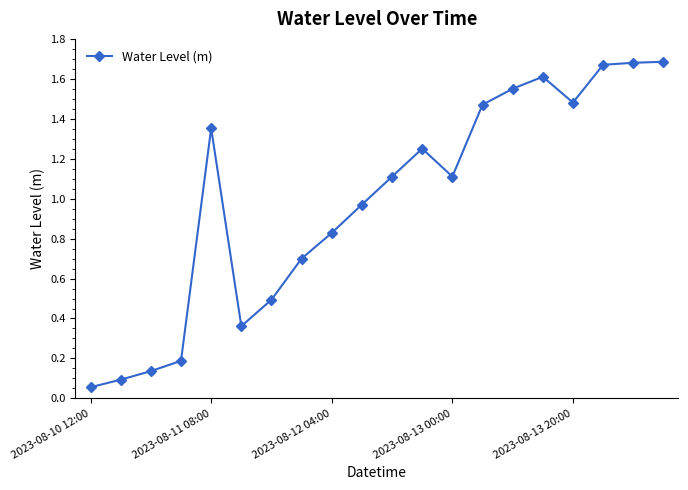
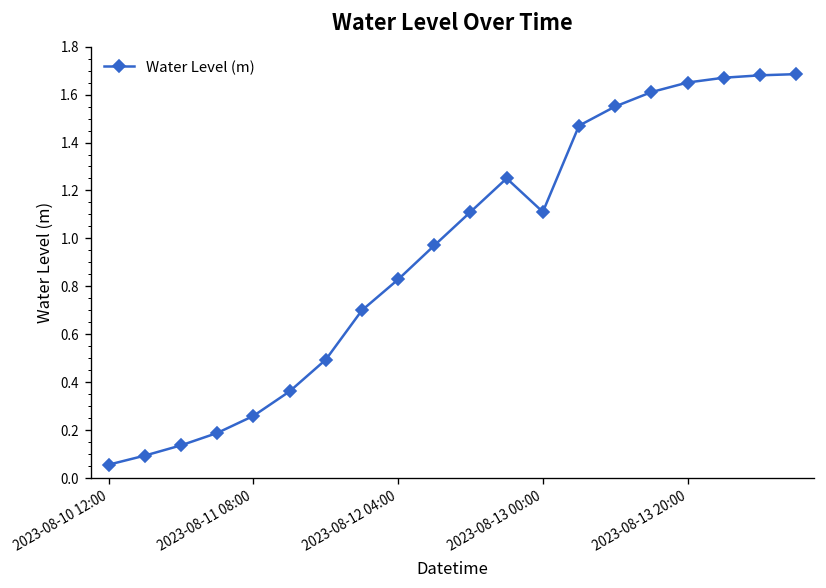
2023-08-11 08:00: 1.35 -> 0.26
2023-08-13 20:00: 1.48 -> 1.65
